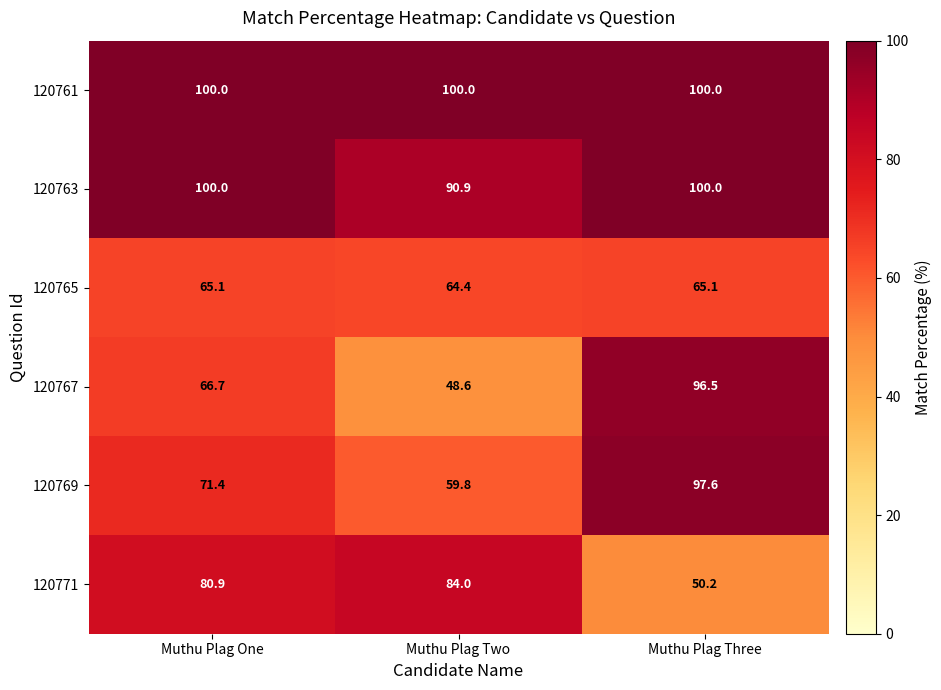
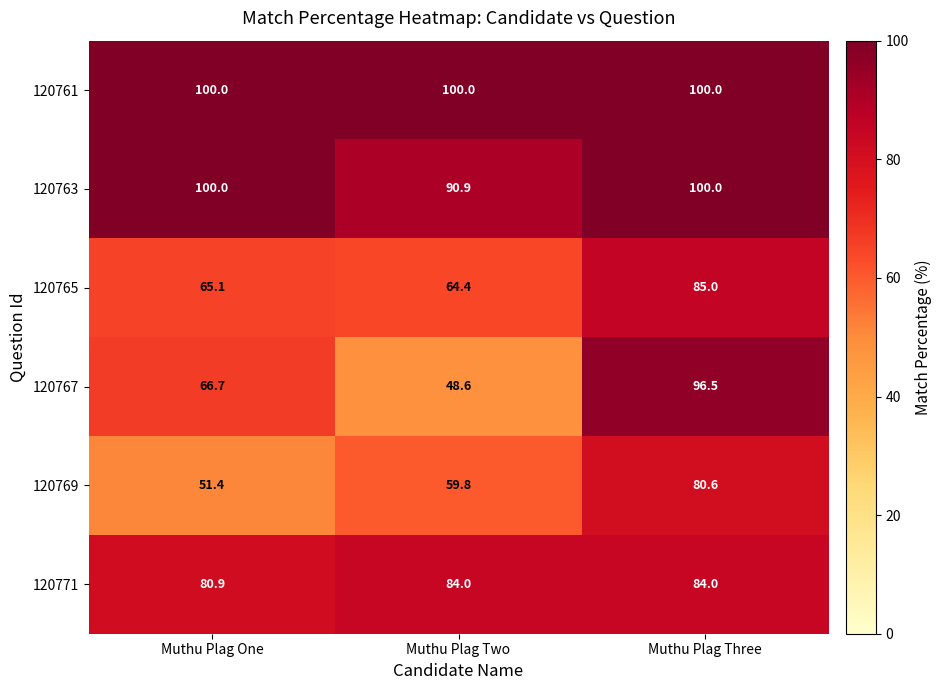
120765, Muthu Plag Three: 65.1 -> 85.0
120769, Muthu Plag One: 71.4 -> 51.4
120769, Muthu Plag Three: 97.6 -> 80.6
120771, Muthu Plag Three: 50.2 -> 84.0
